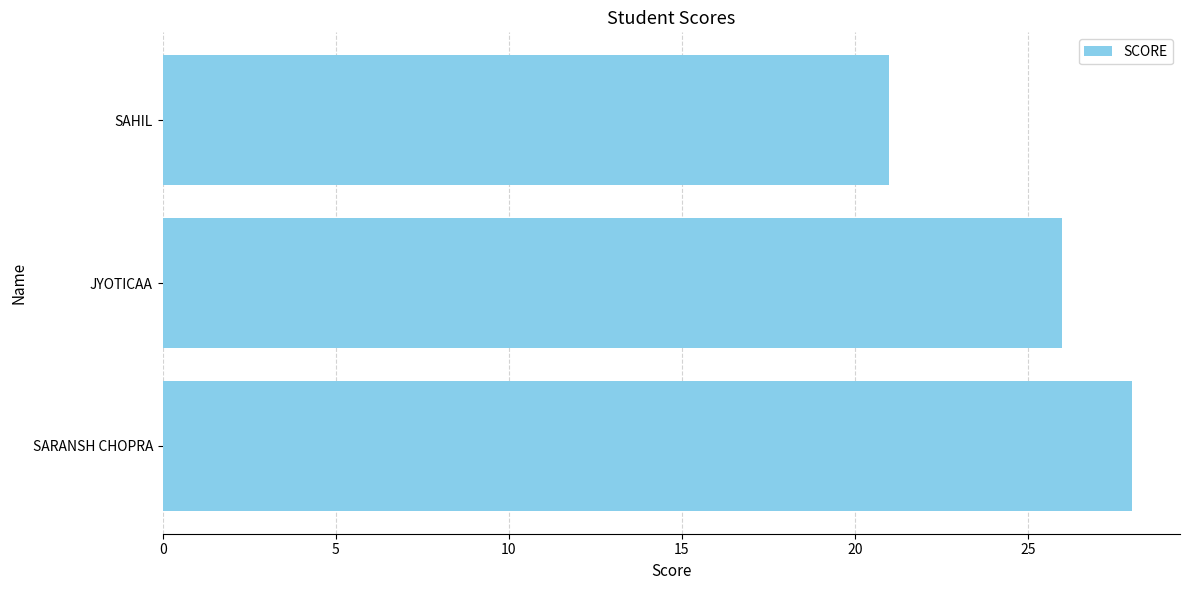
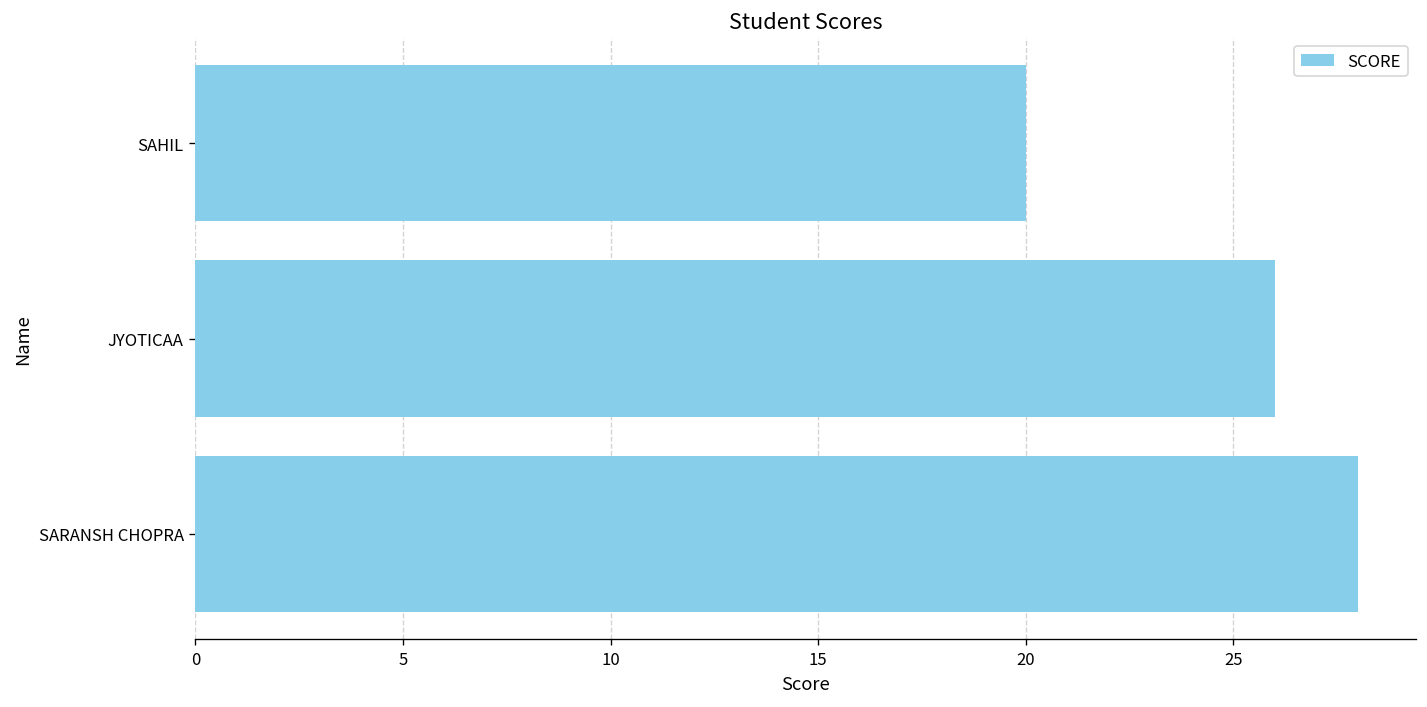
SAHIL: 21 -> 20
